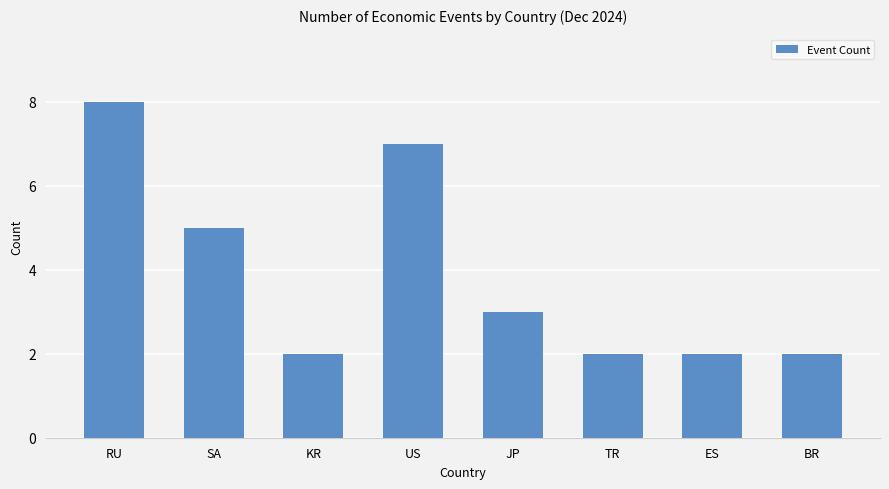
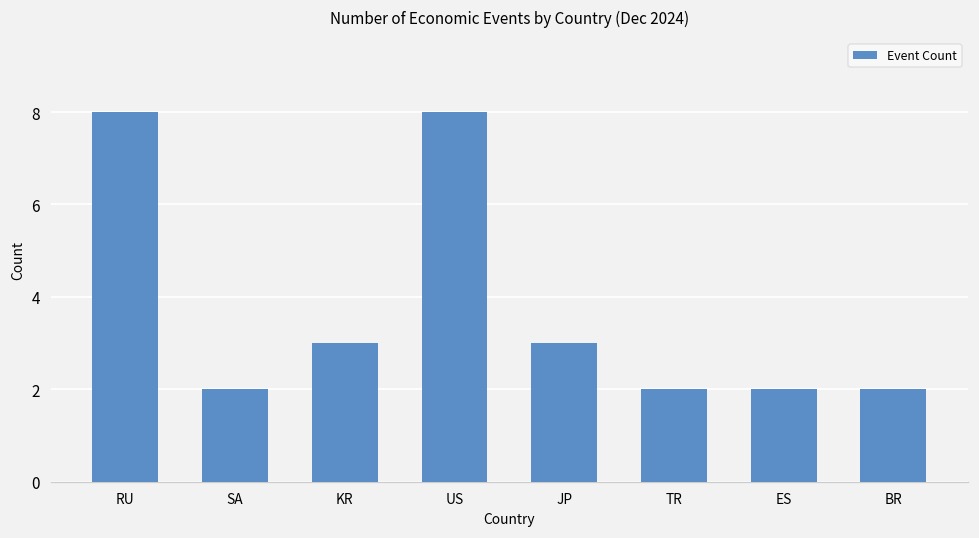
SA: 5 -> 2
KR: 2 -> 3
US: 7 -> 8
